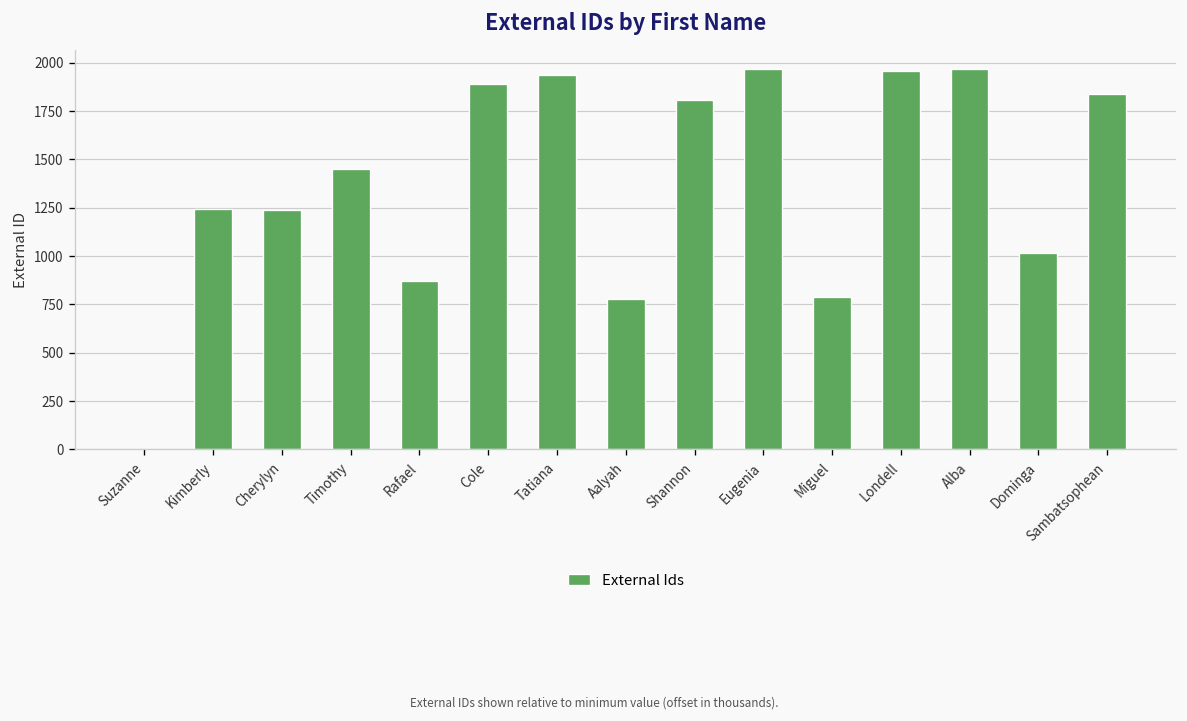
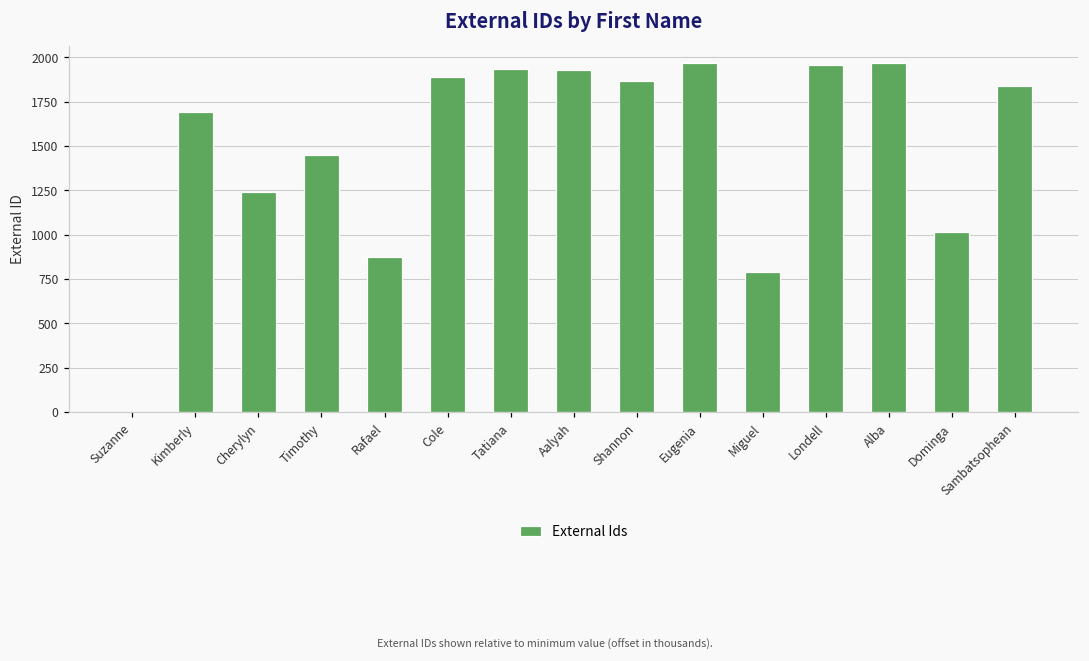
Kimberly: 1240 -> 1690
Aalyah: 780 -> 1930
Shannon: 1800 -> 1870
